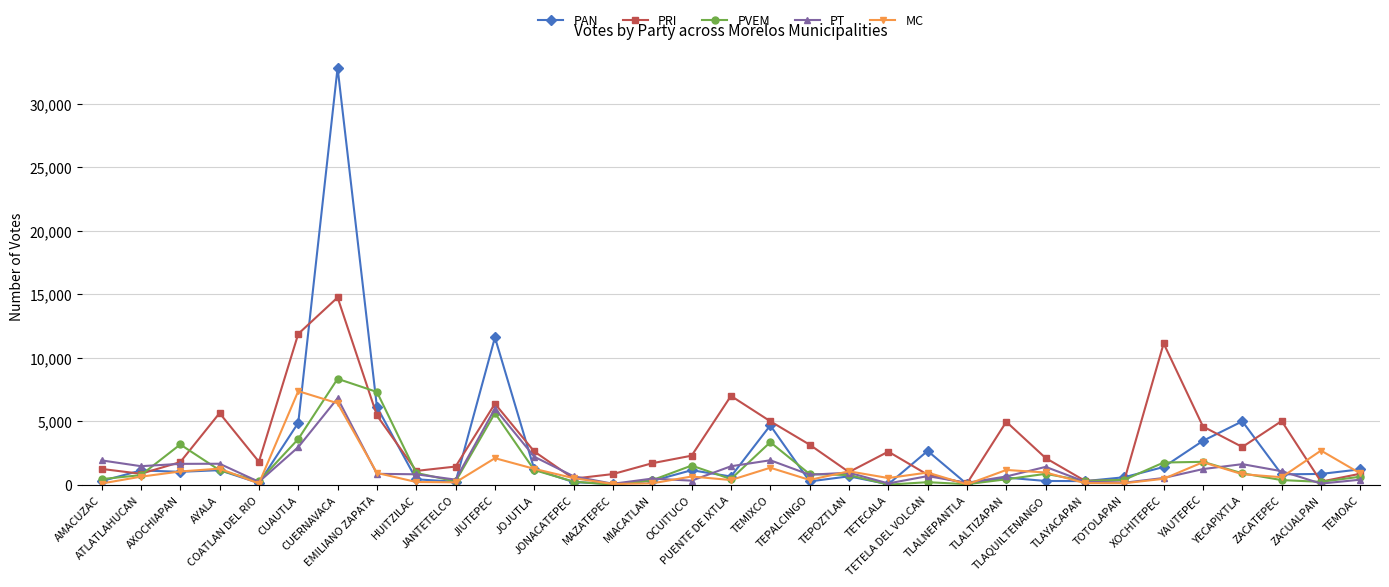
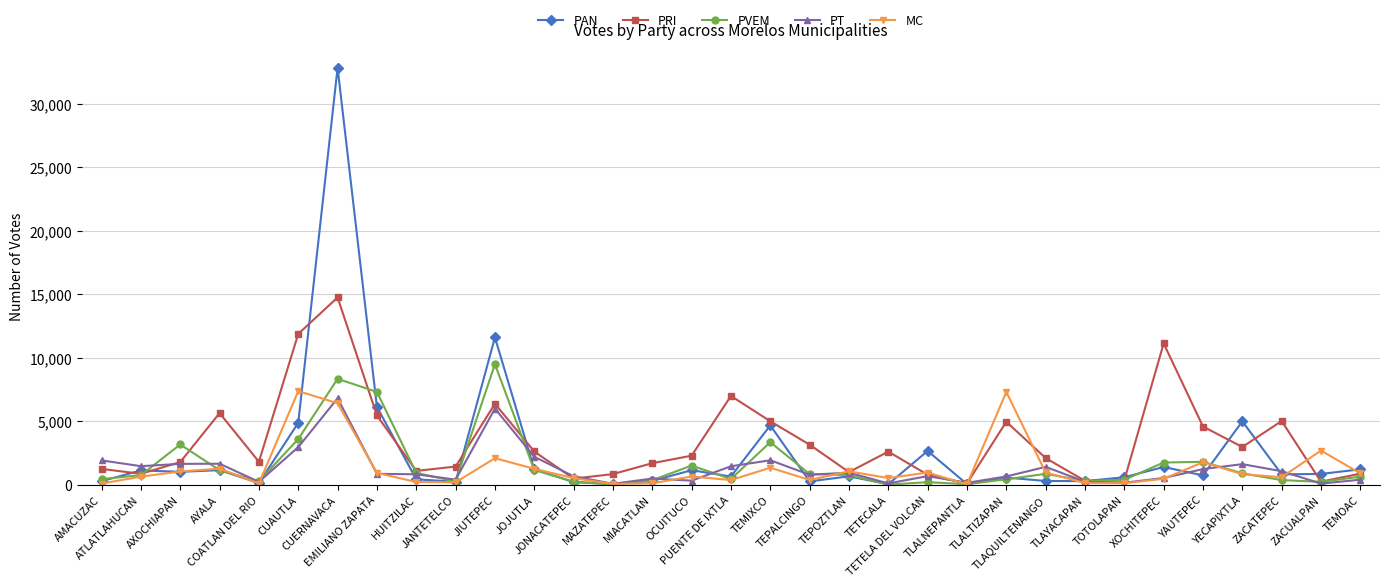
PVEM, JIUTEPEC: 5,700 -> 9,500
MC, TLALTIZAPAN: 1,200 -> 7,300
PAN, YAUTEPEC: 3,500 -> 800
